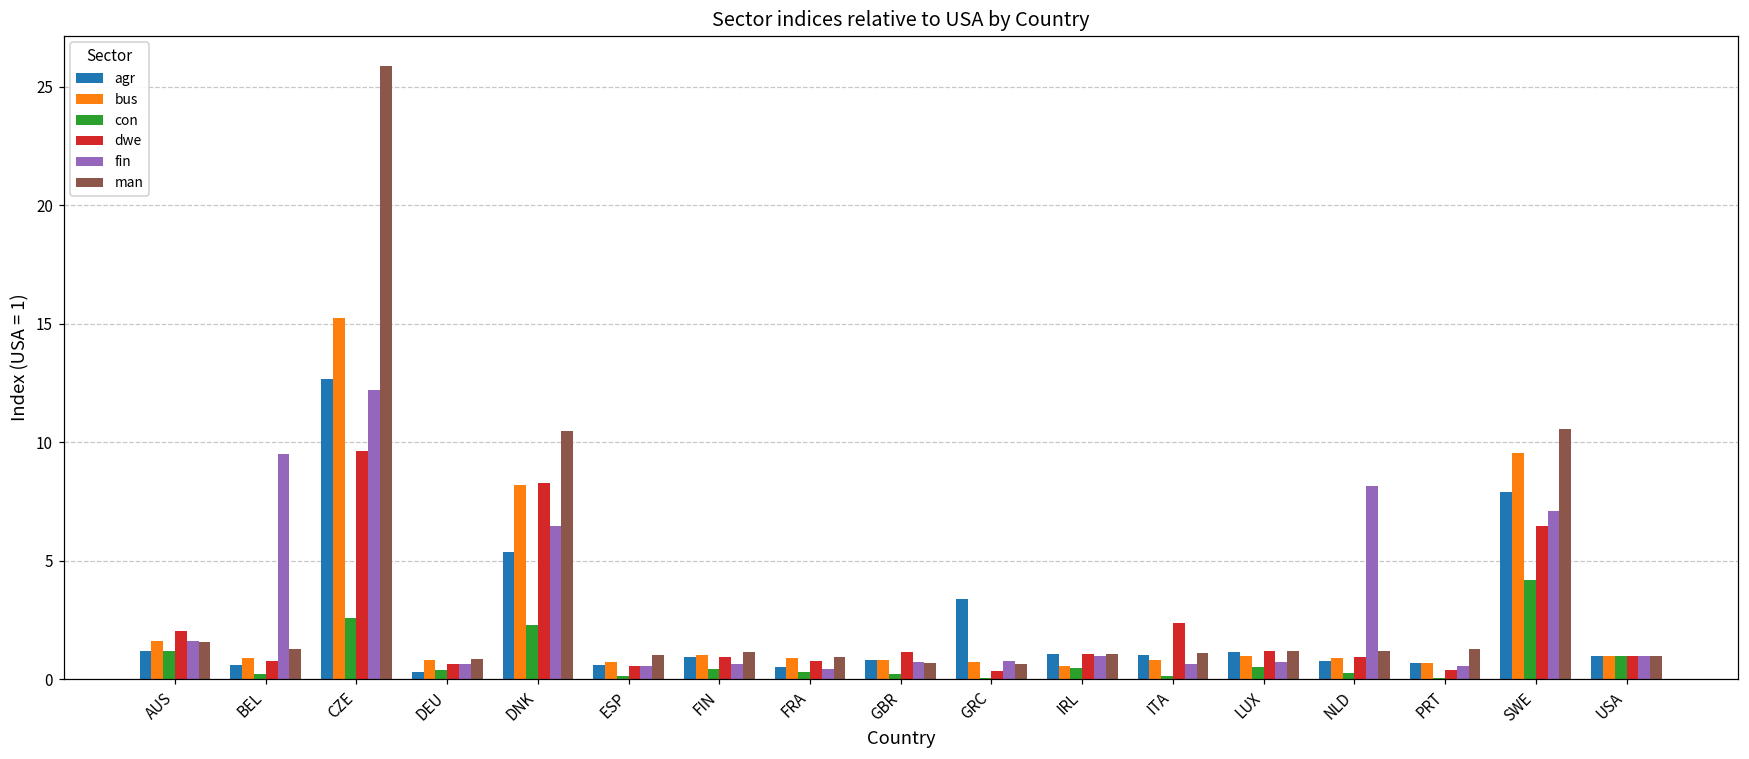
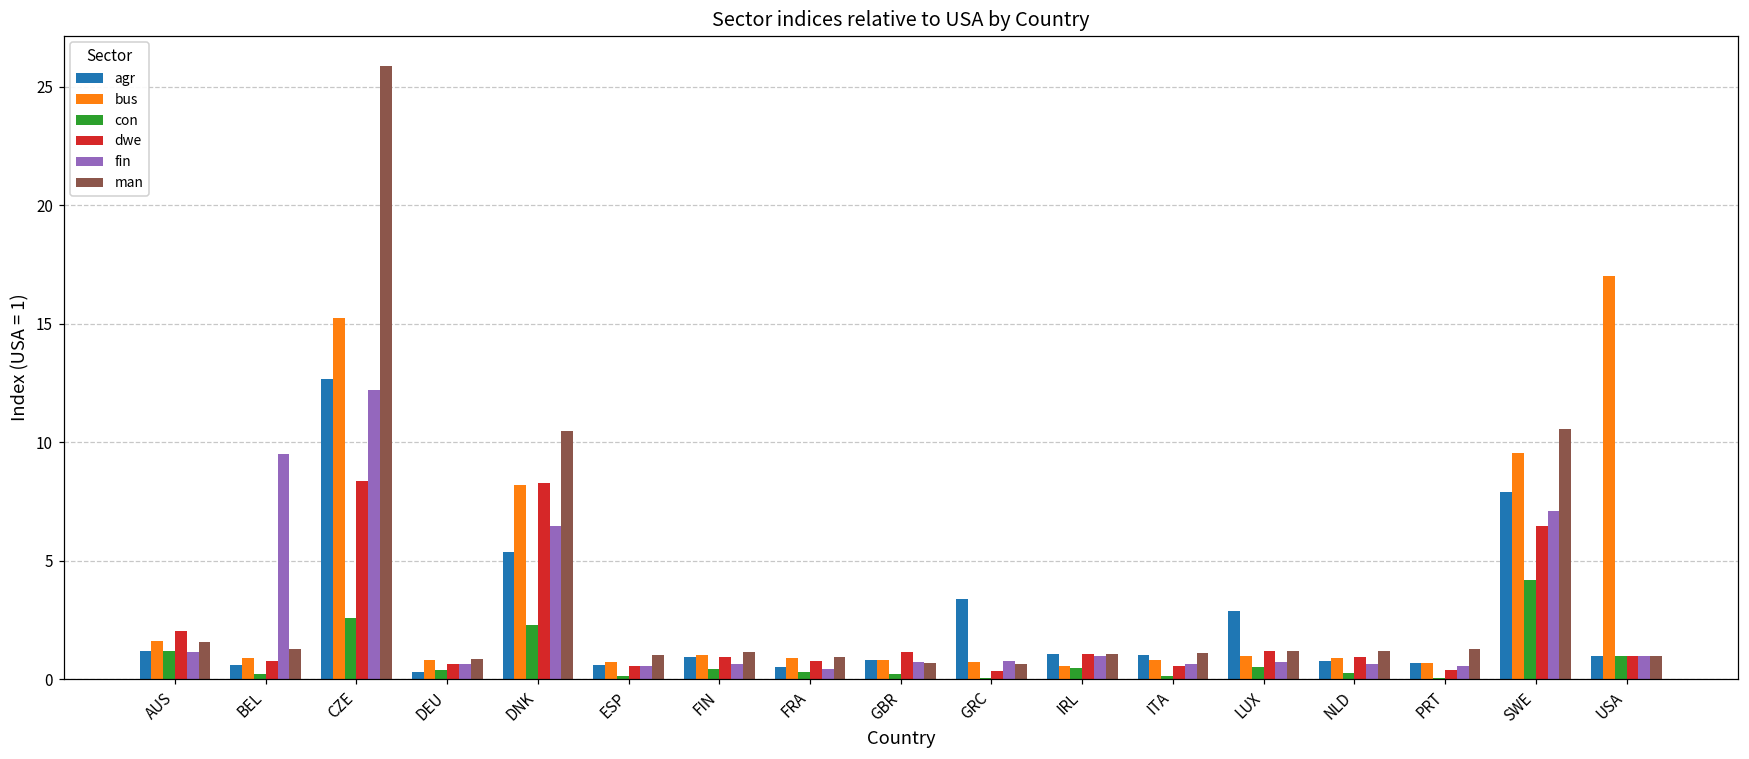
fin, AUS: 1.6 -> 1.1
dwe, CZE: 9.6 -> 8.4
dwe, ITA: 2.4 -> 0.5
agr, LUX: 1.1 -> 2.9
fin, NLD: 8.1 -> 0.7
bus, USA: 1 -> 17
